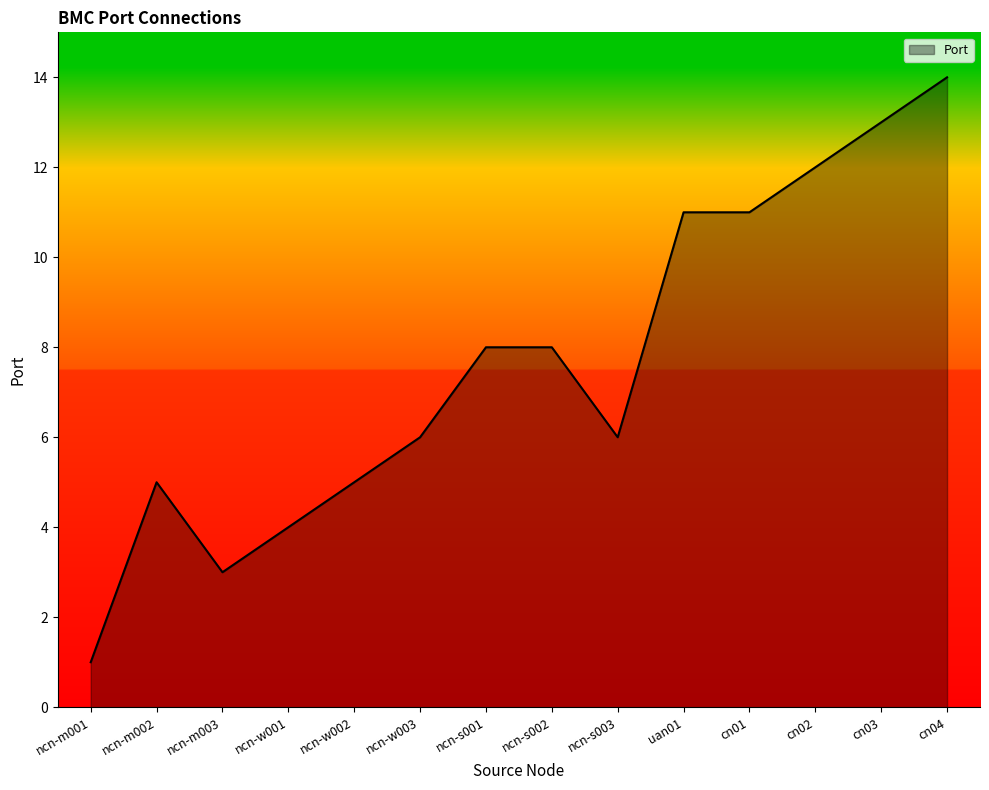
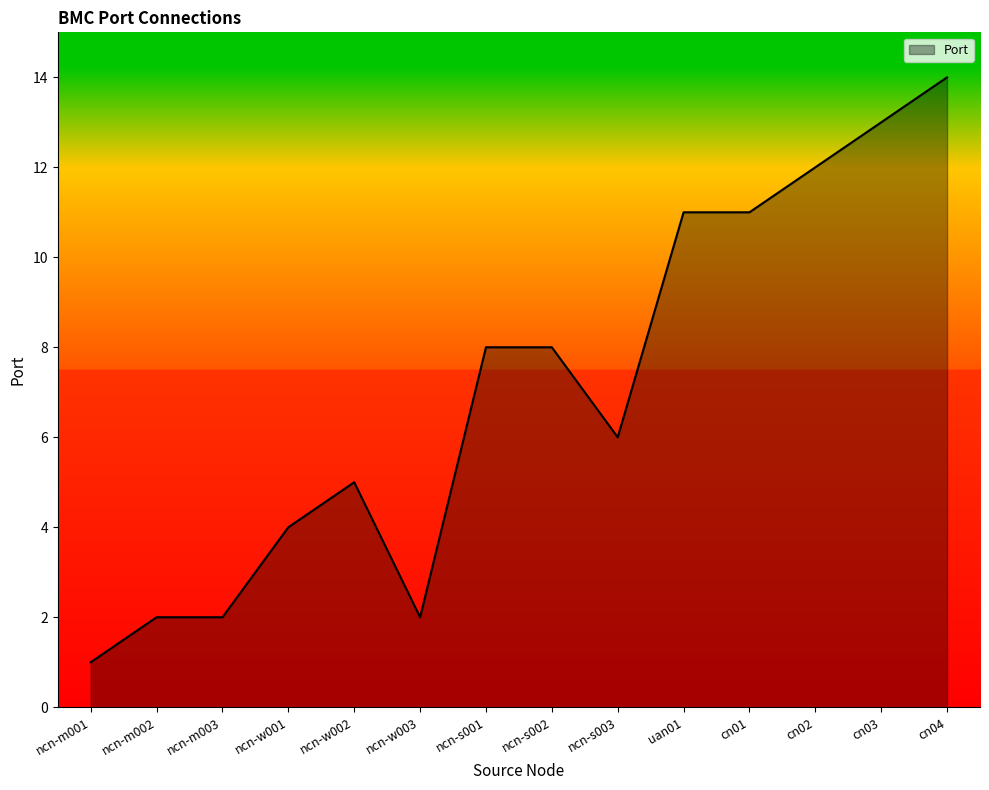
ncn-m002: 5 -> 2
ncn-m003: 3 -> 2
ncn-w003: 6 -> 2
